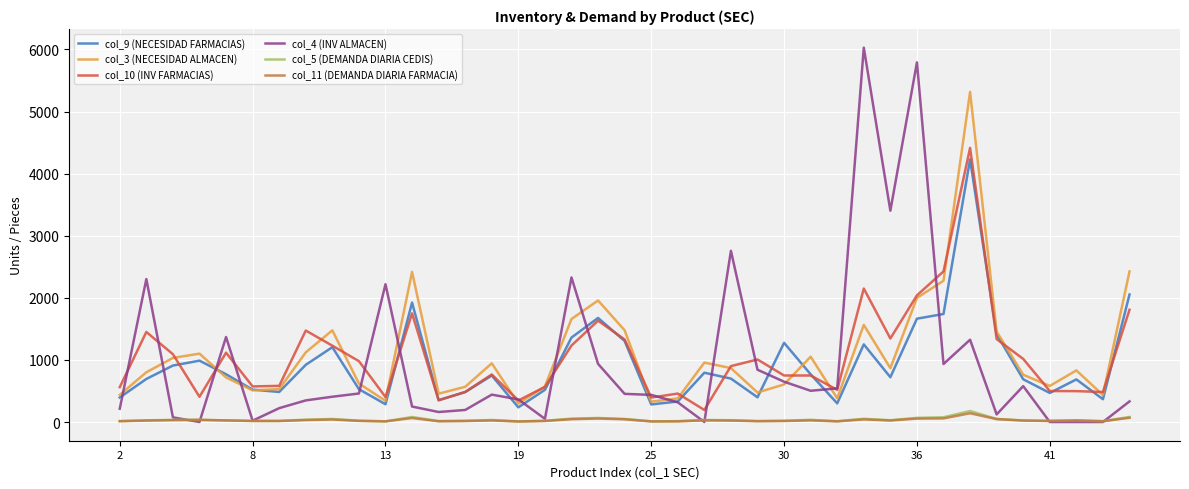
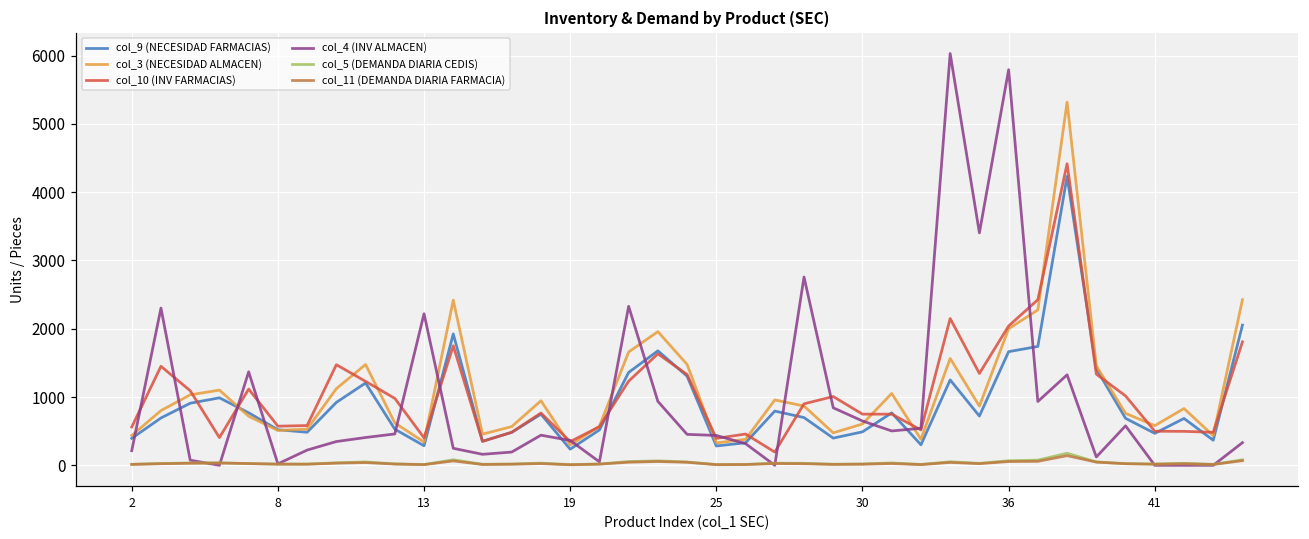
col_9 (NECESIDAD FARMACIAS), 30: 1300 -> 500
